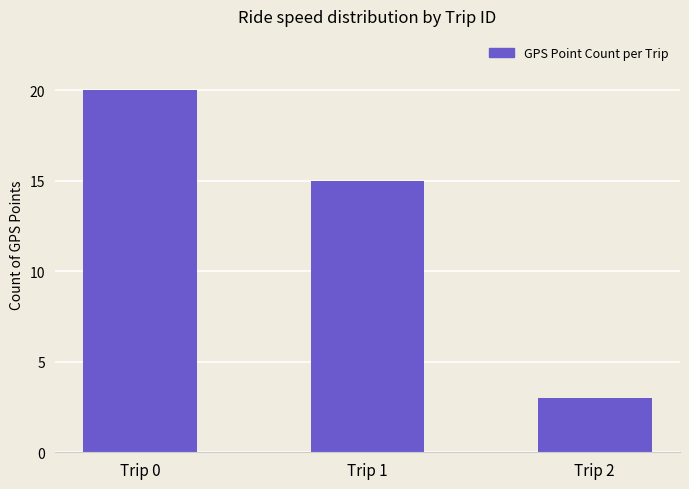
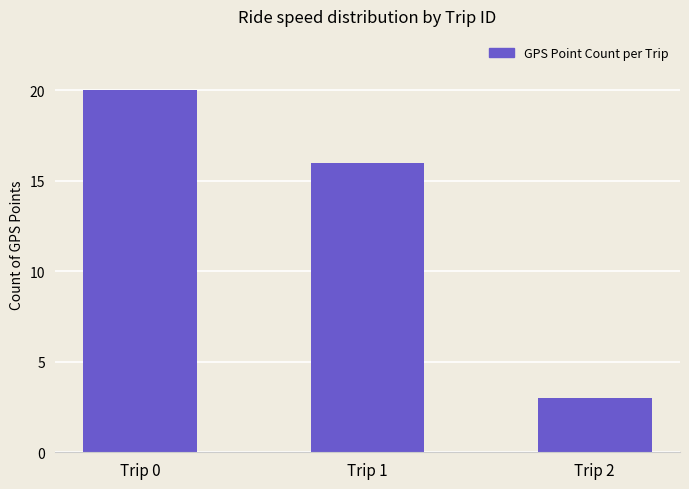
Trip 1: 15 -> 16
